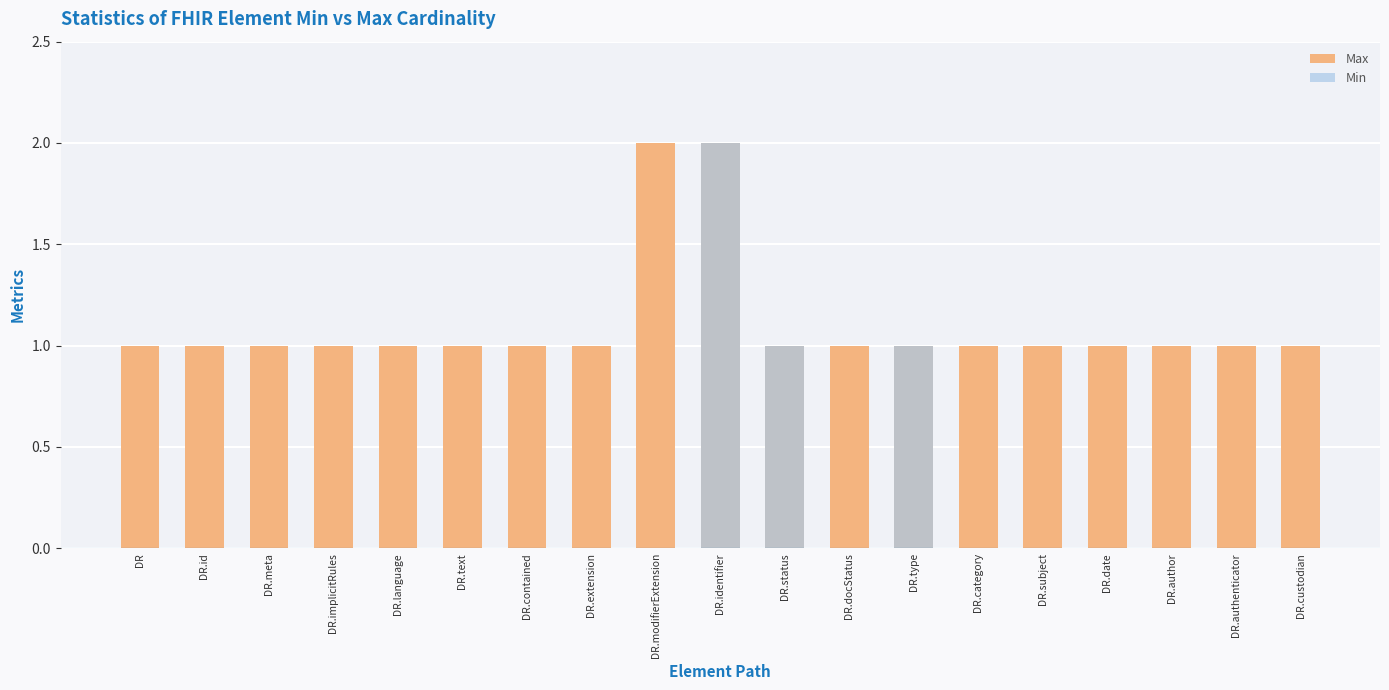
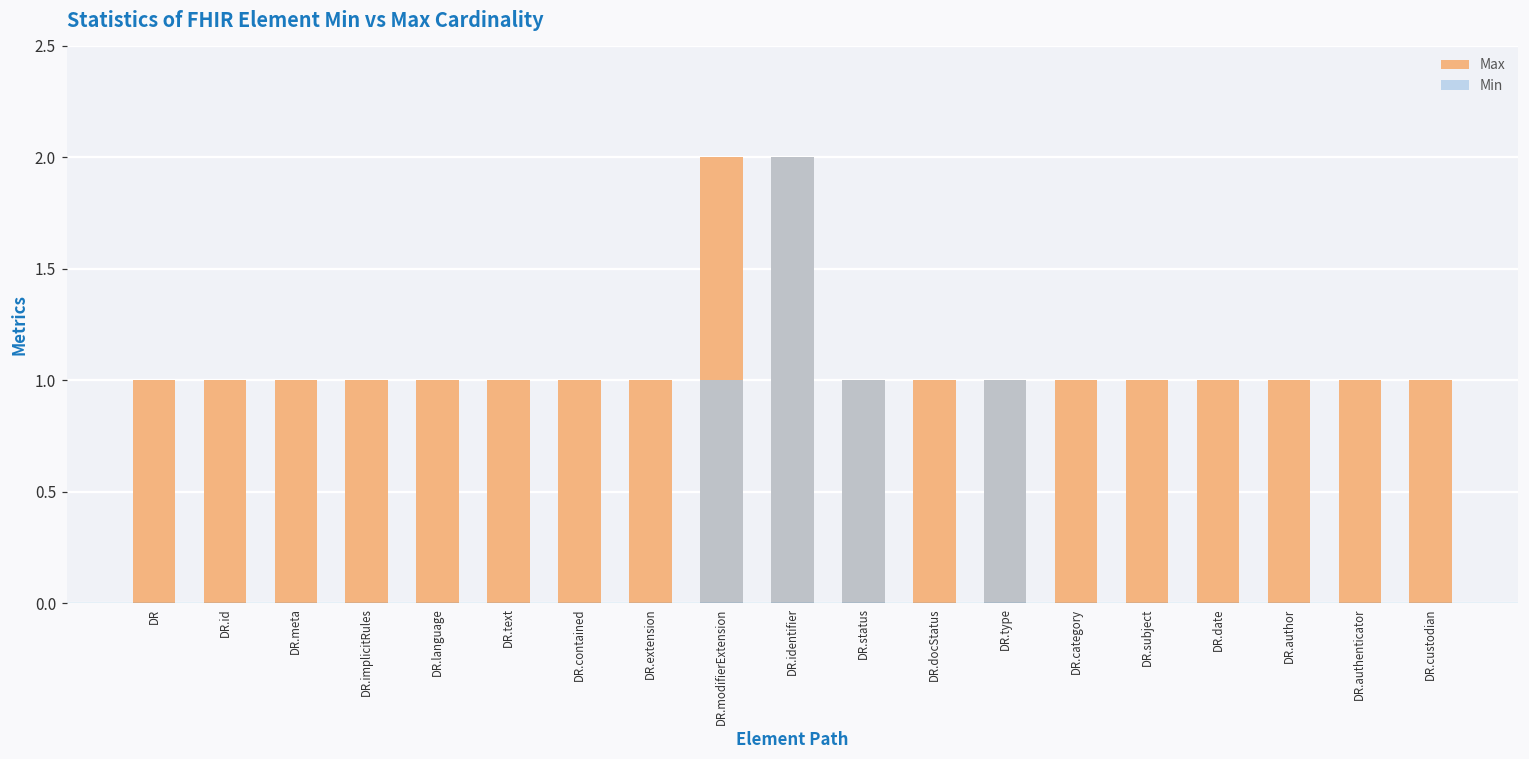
Min, DR.modifierExtension: 0 -> 1
